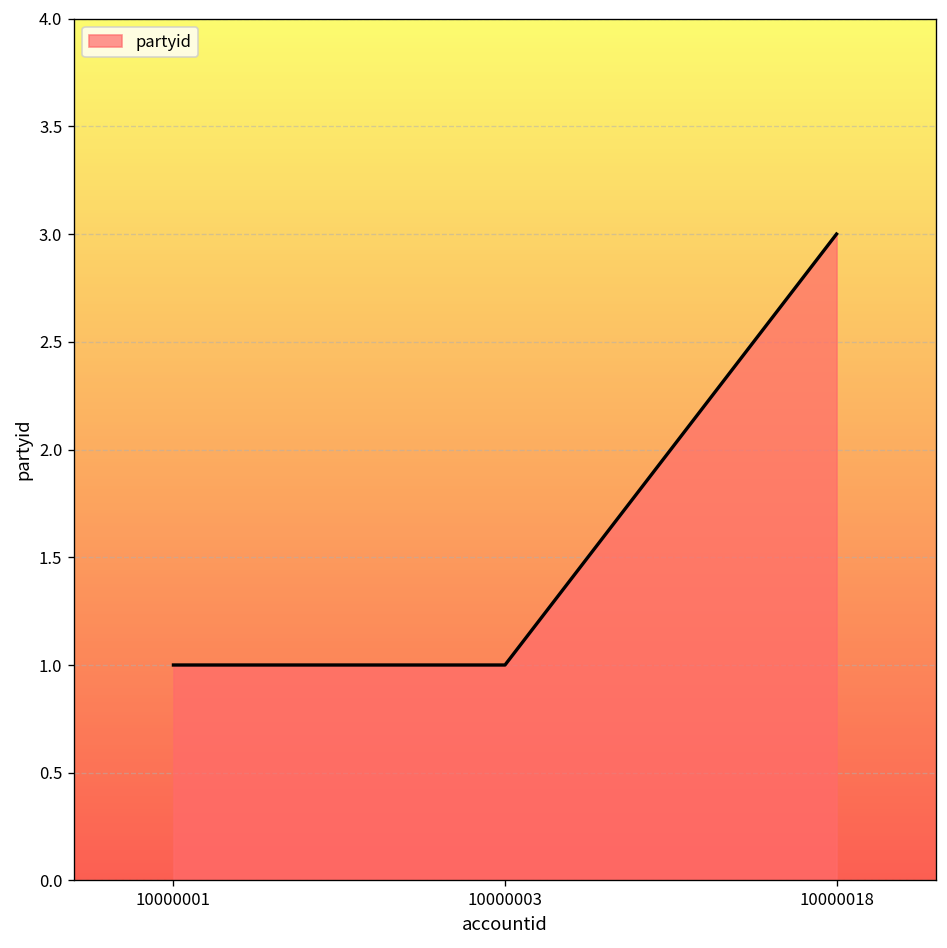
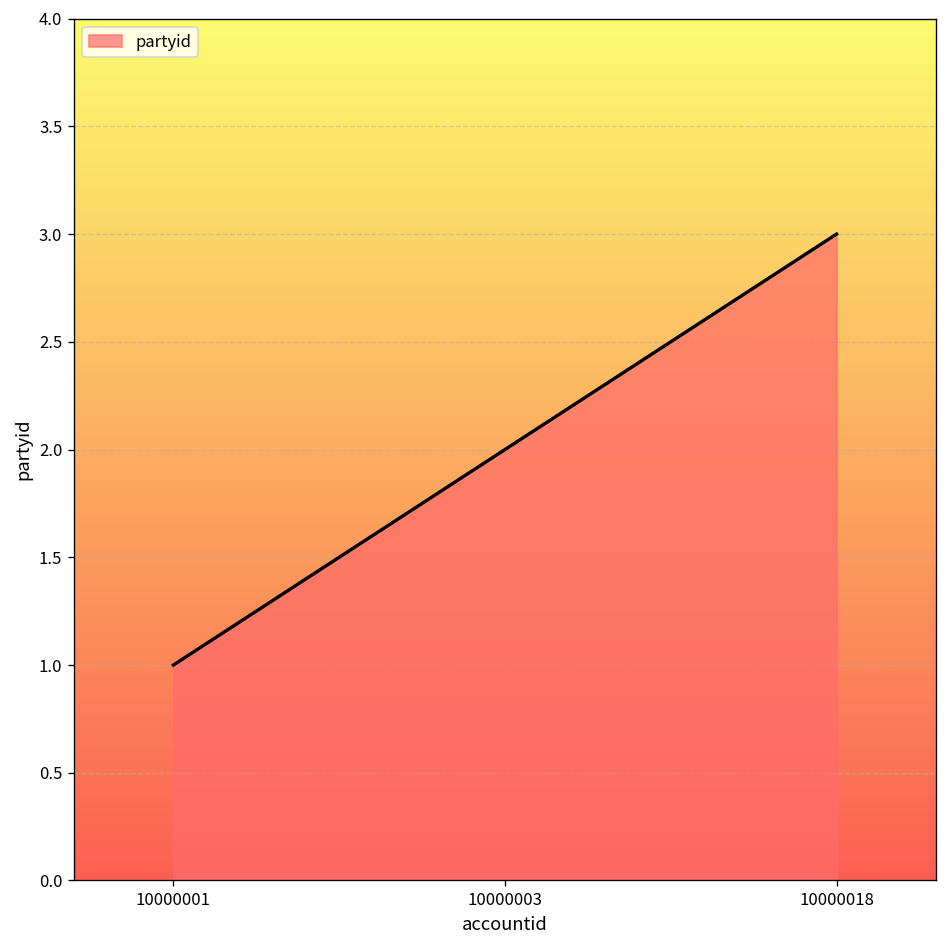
10000003: 1 -> 2
